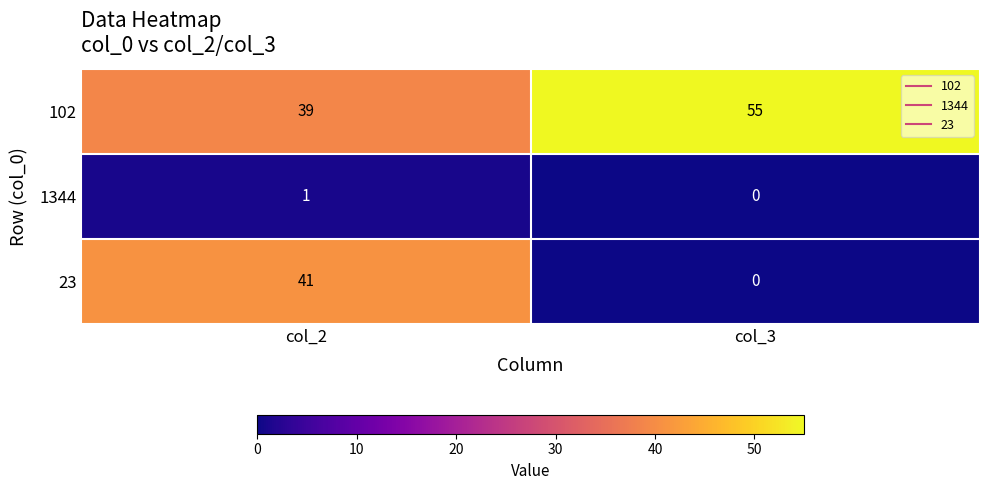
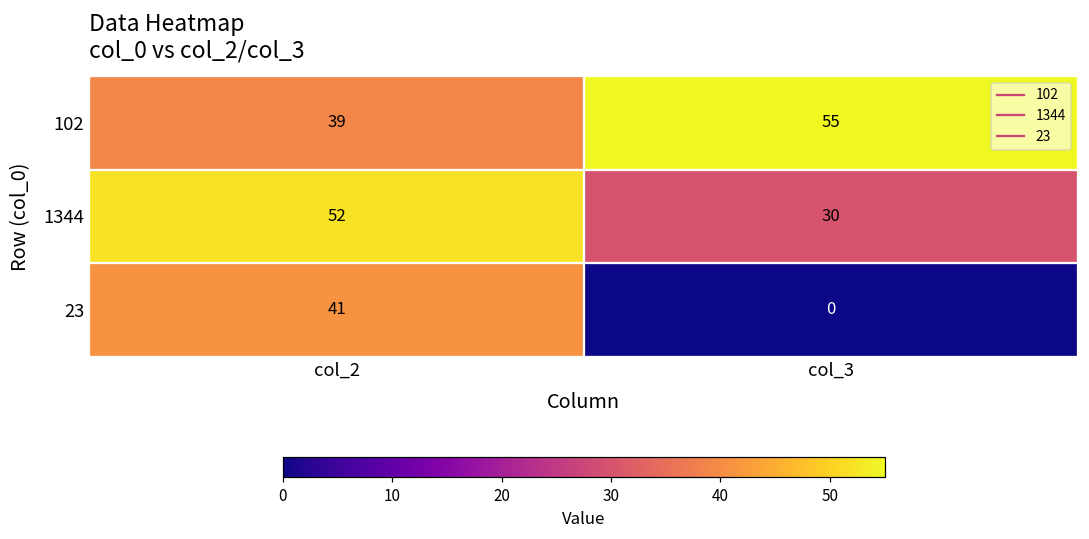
1344, col_2: 1 -> 52
1344, col_3: 0 -> 30
